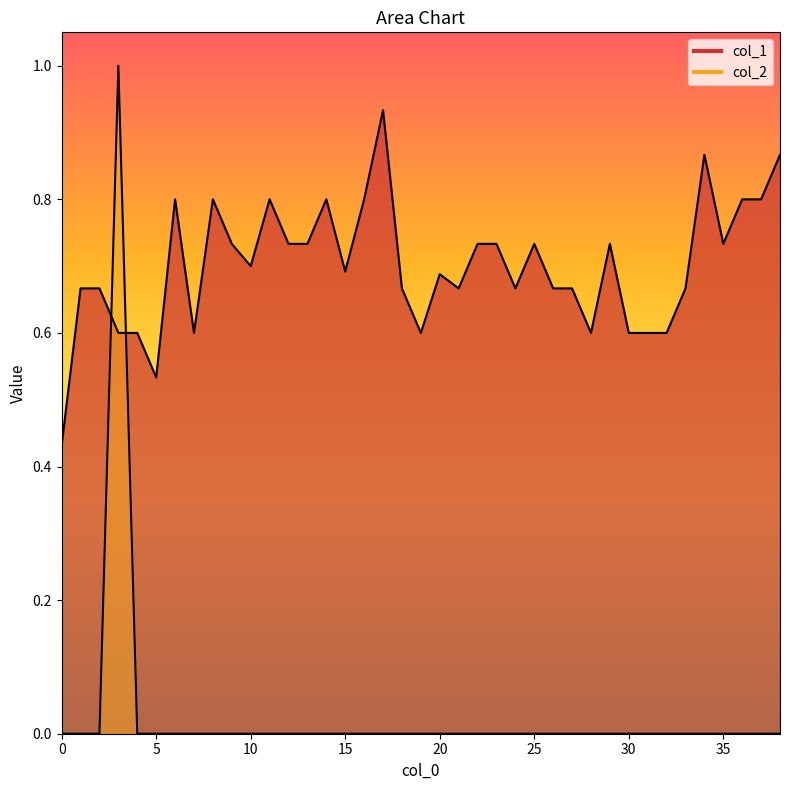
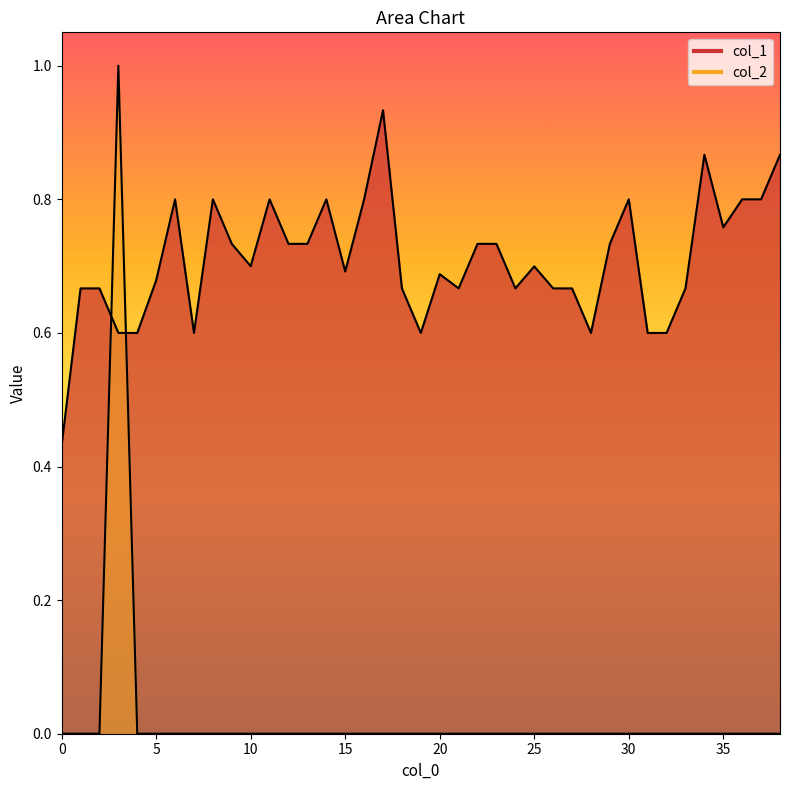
col_1, 5: 0.53 -> 0.68
col_1, 25: 0.73 -> 0.70
col_1, 30: 0.6 -> 0.8
col_1, 35: 0.73 -> 0.76
